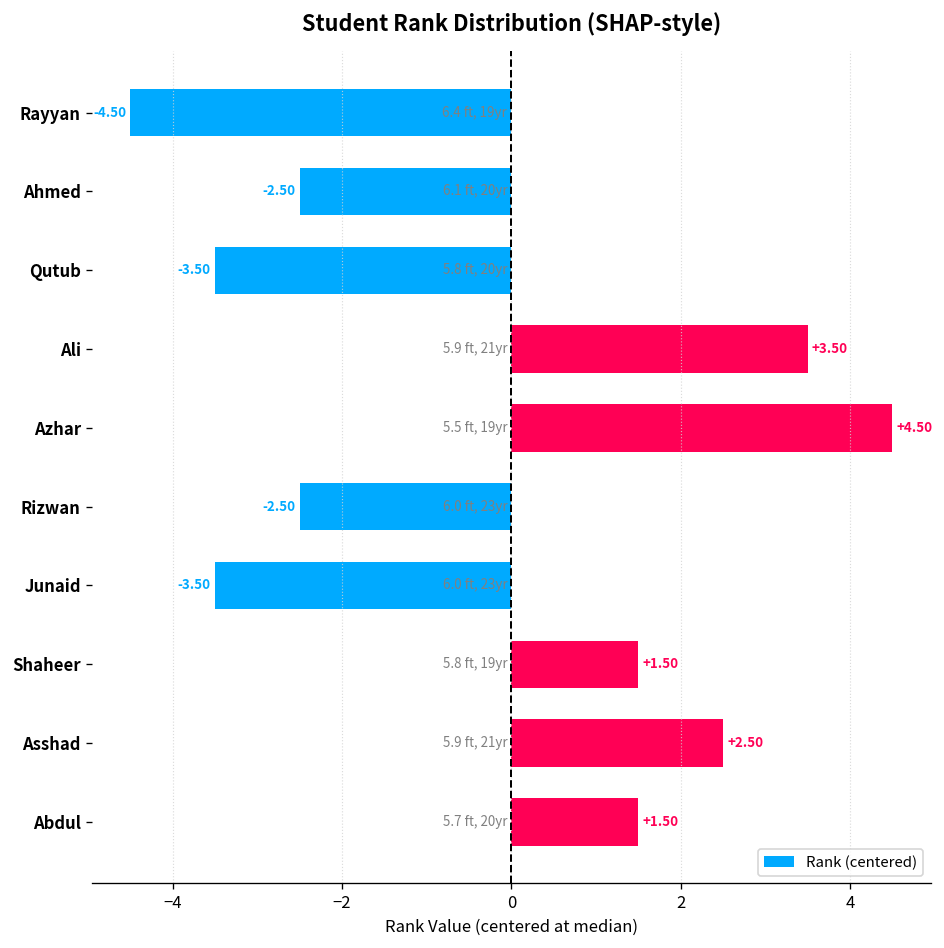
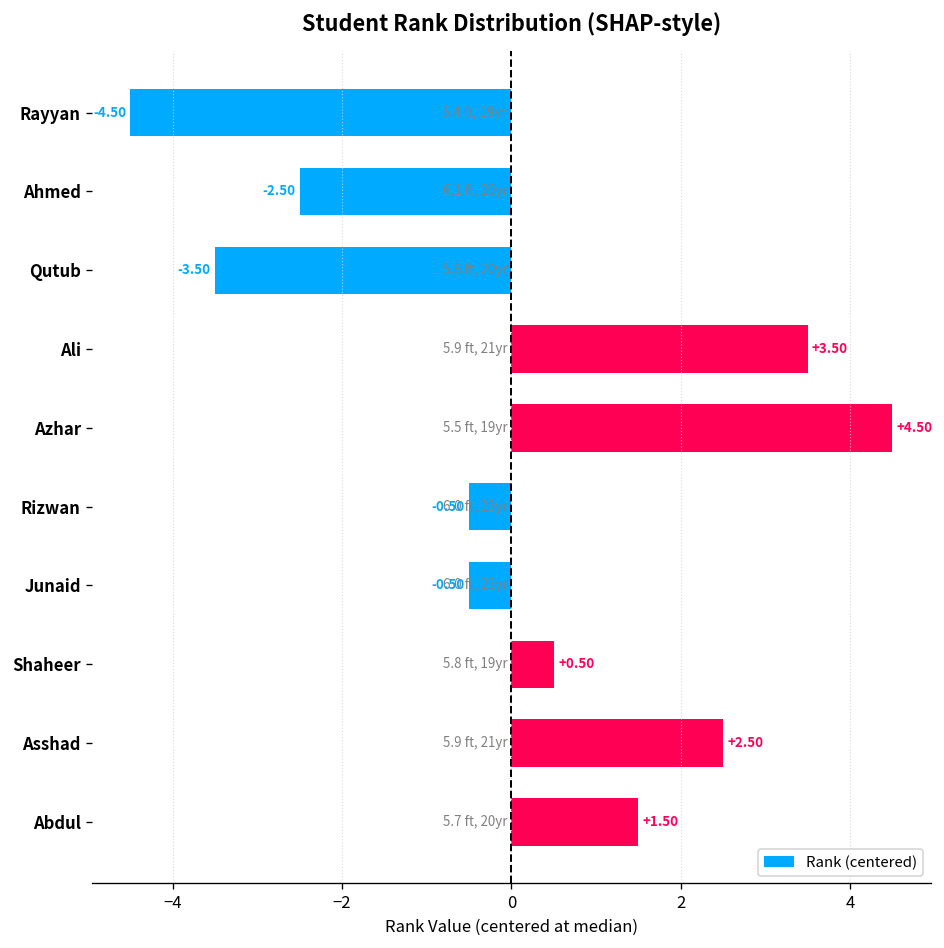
Rizwan: -2.50 -> -0.50
Junaid: -3.50 -> -0.50
Shaheer: +1.50 -> +0.50
